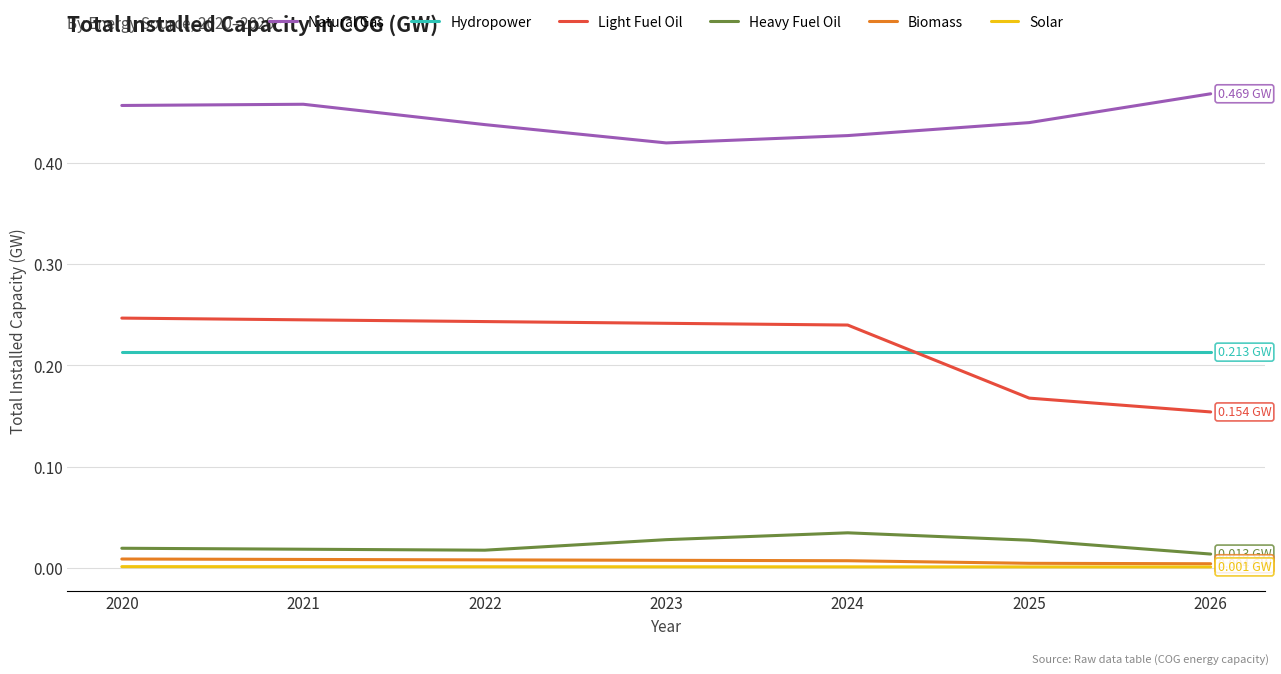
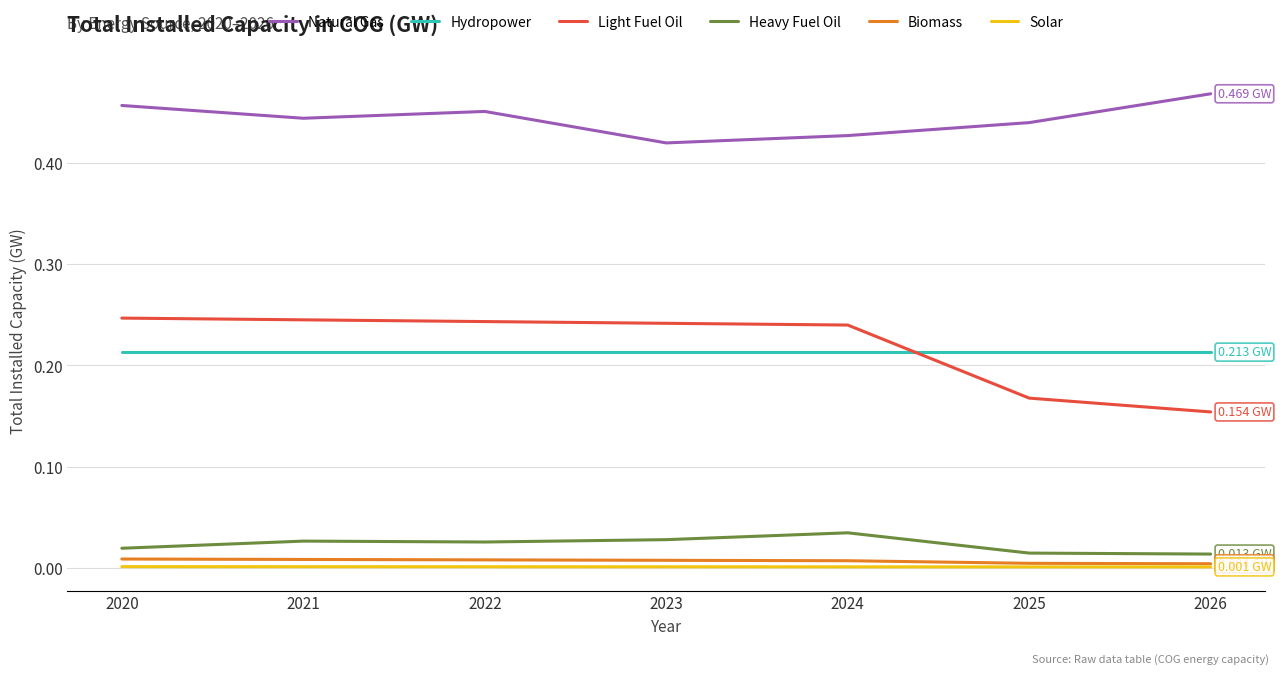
Natural Gas, 2021: 0.458 -> 0.445
Heavy Fuel Oil, 2021: 0.018 -> 0.026
Natural Gas, 2022: 0.438 -> 0.451
Heavy Fuel Oil, 2022: 0.017 -> 0.025
Heavy Fuel Oil, 2025: 0.027 -> 0.014
